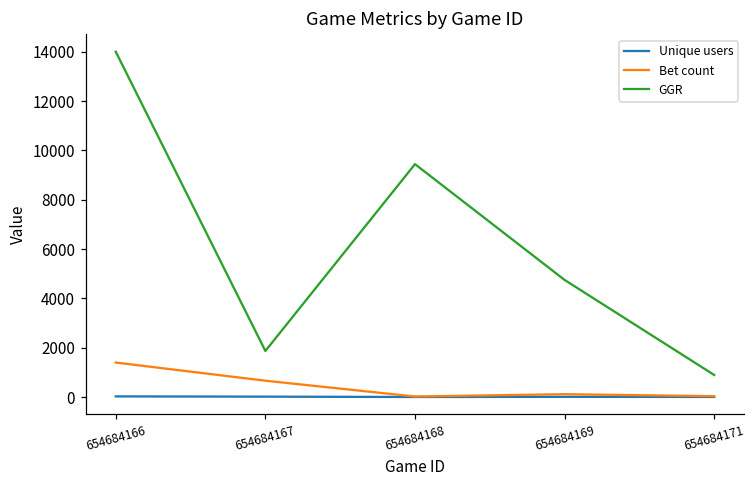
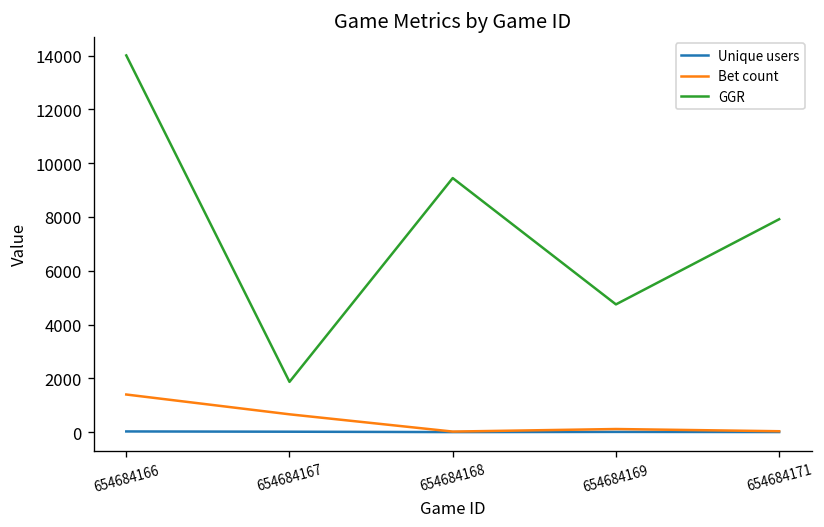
GGR, 654684171: 900 -> 7900
